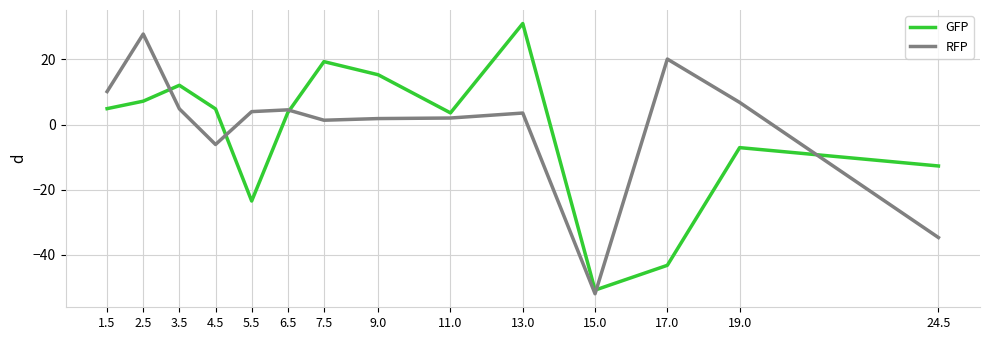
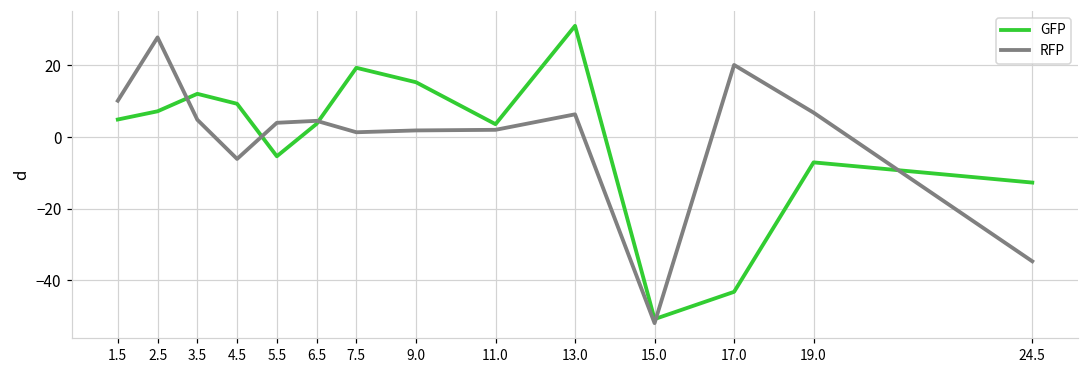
GFP, 4.5: 5 -> 9
GFP, 5.5: -23 -> -5
RFP, 13.0: 4 -> 6
